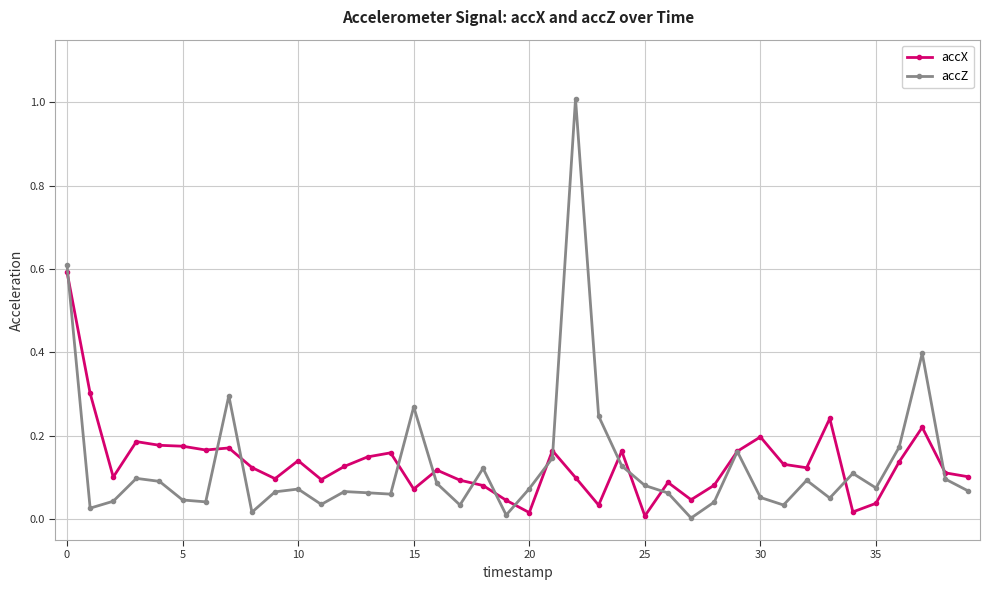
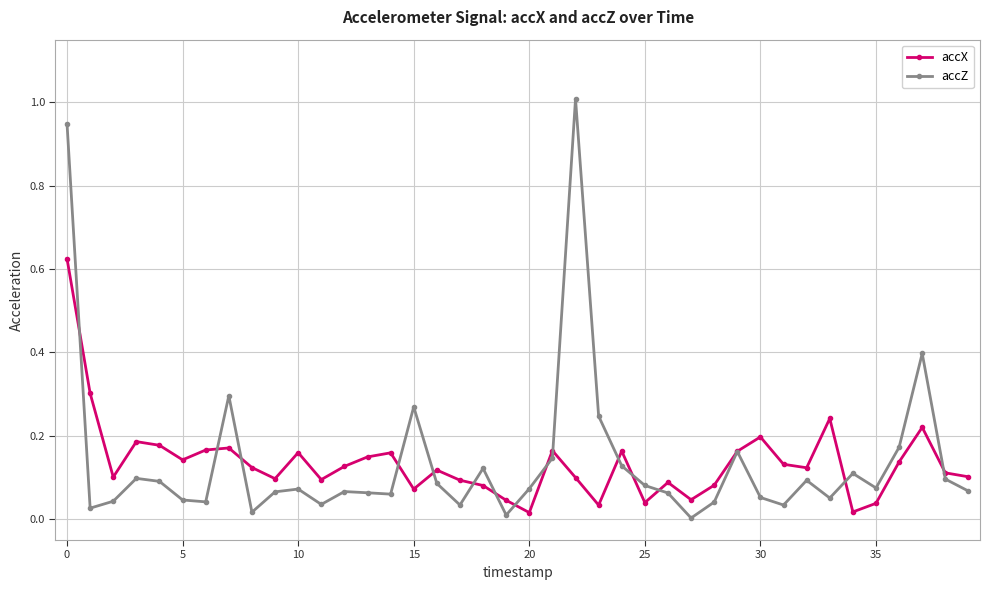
accX, 0: 0.59 -> 0.62
accZ, 0: 0.61 -> 0.95
accX, 5: 0.18 -> 0.14
accX, 10: 0.14 -> 0.16
accX, 25: 0.01 -> 0.04
